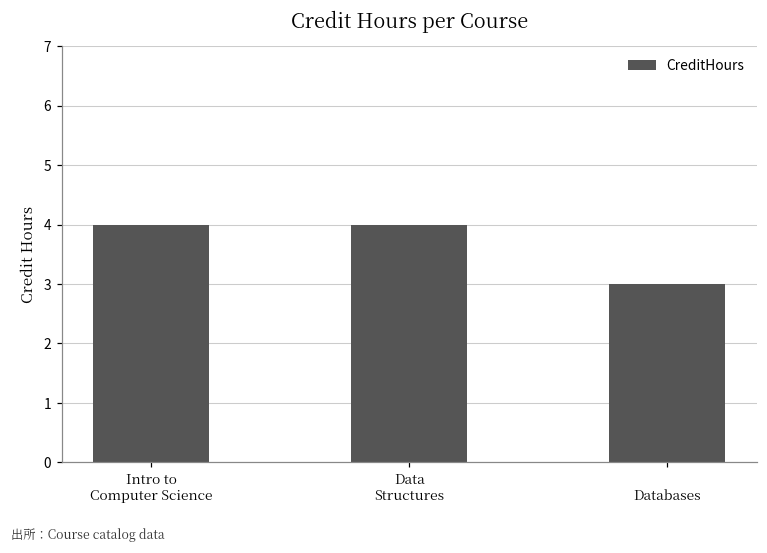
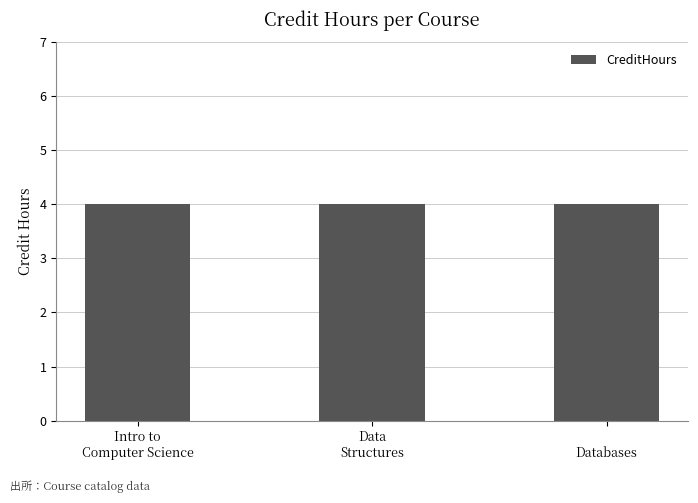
Databases: 3 -> 4
